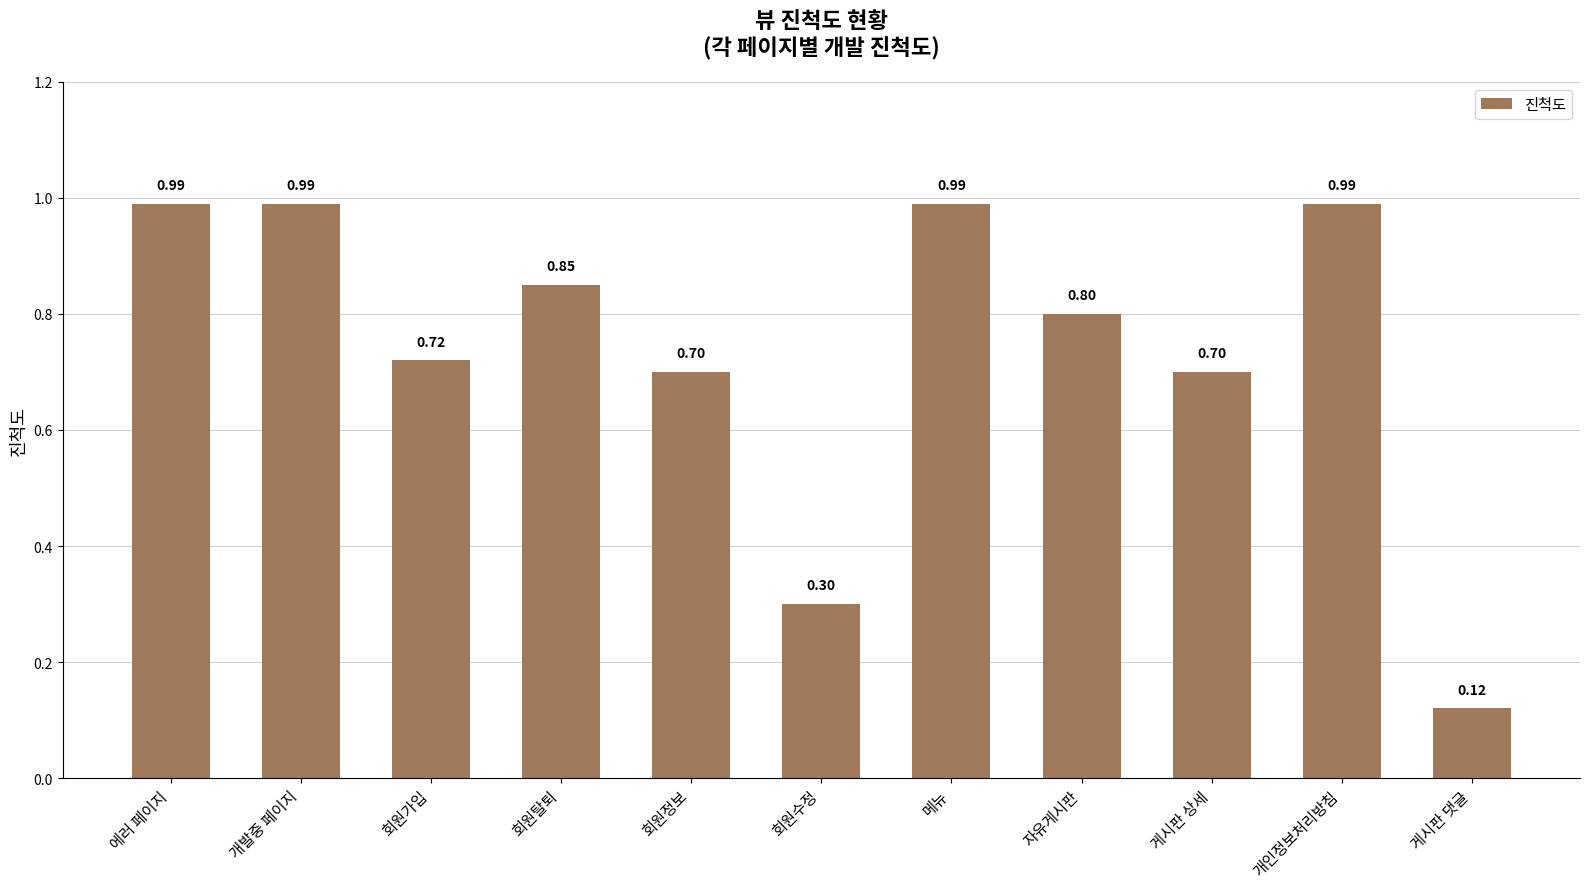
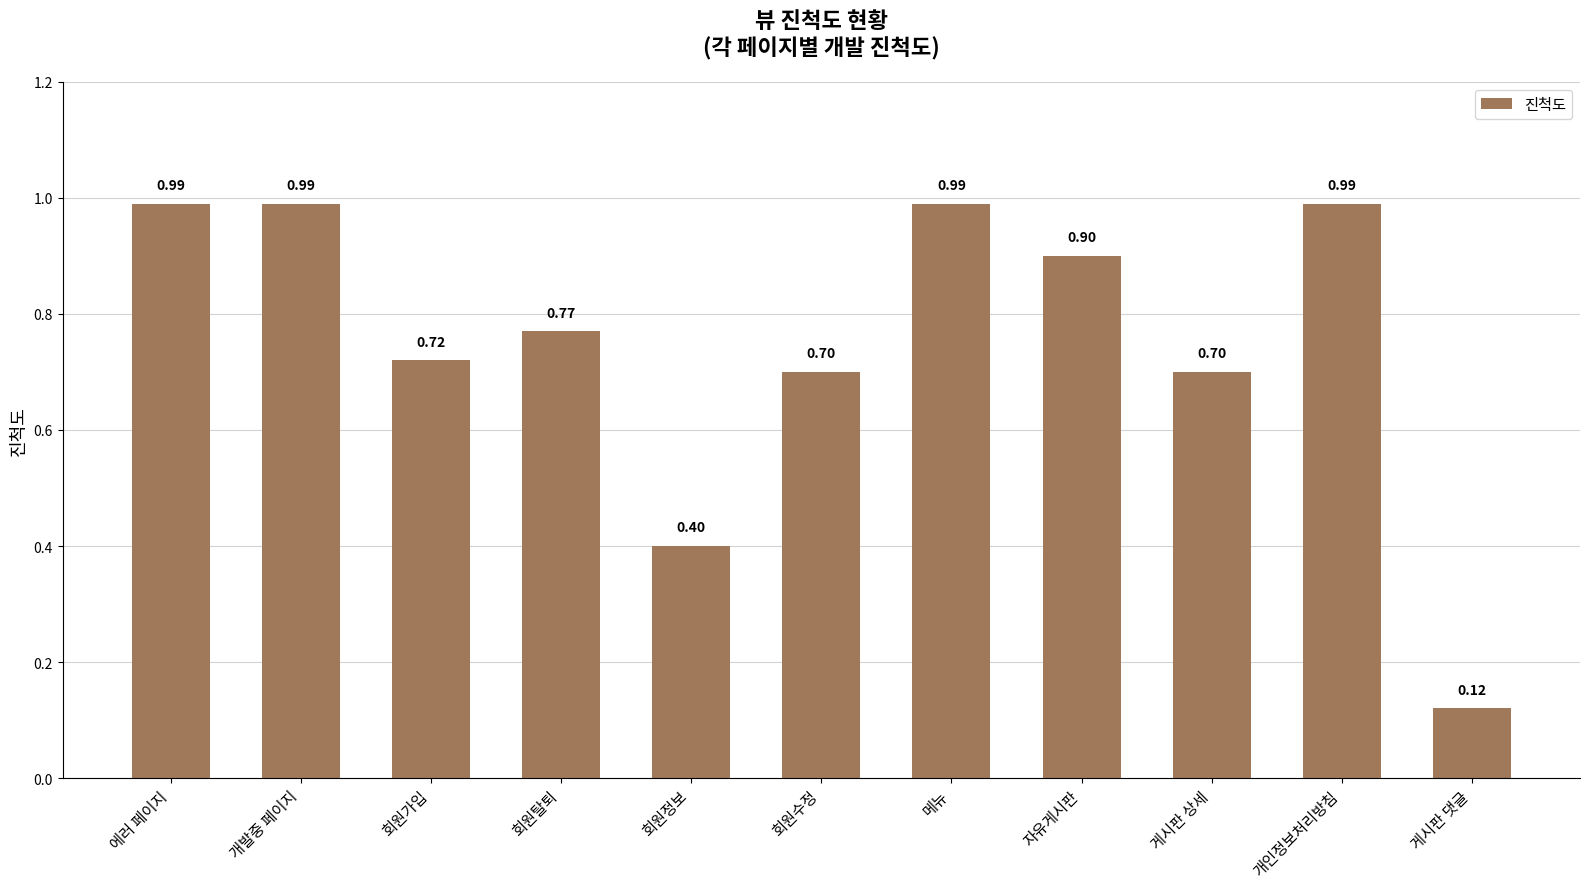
회원탈퇴: 0.85 -> 0.77
회원정보: 0.70 -> 0.40
회원수정: 0.30 -> 0.70
자유게시판: 0.80 -> 0.90
